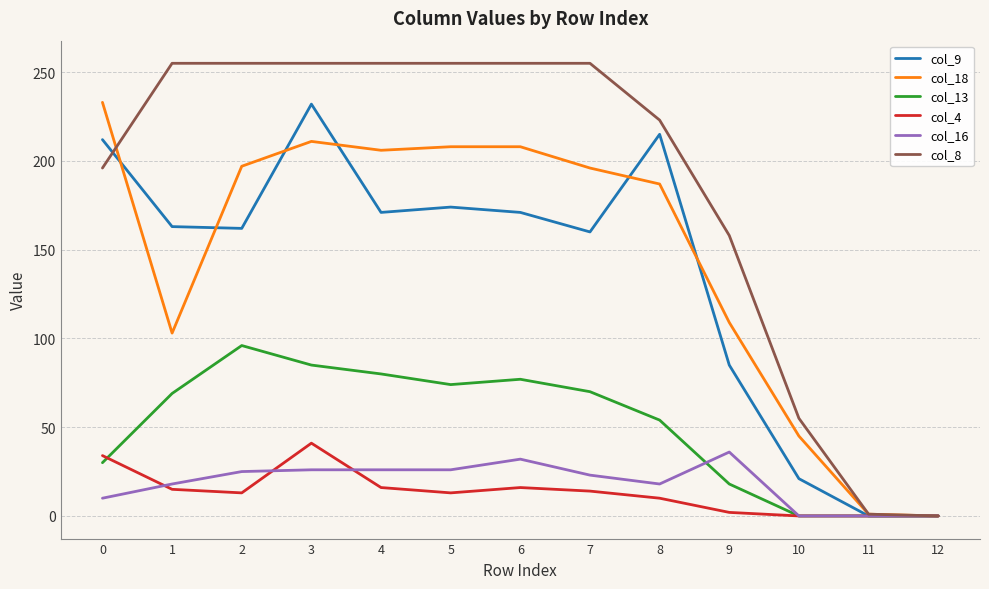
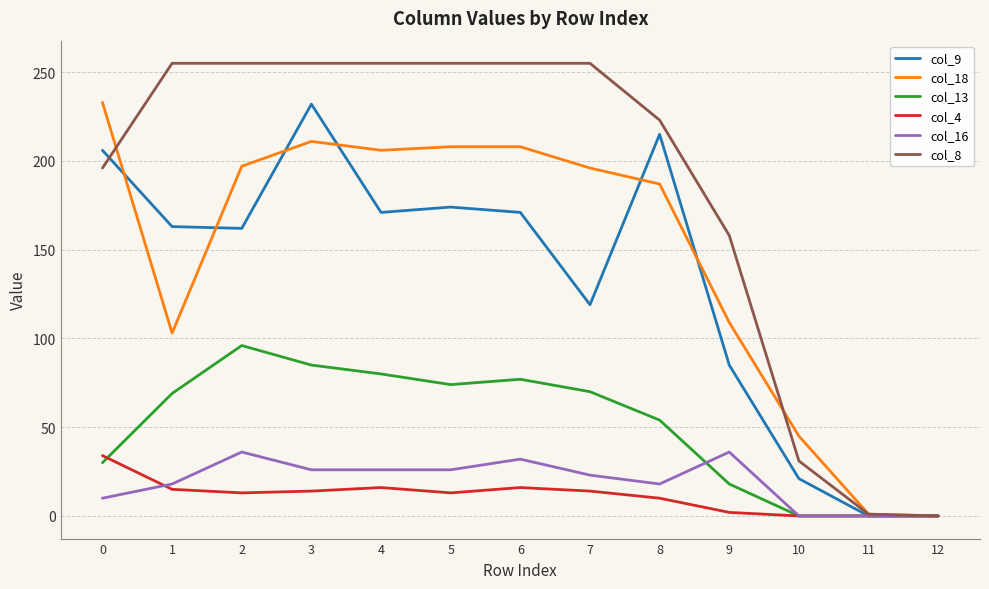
col_9, 0: 212 -> 206
col_16, 2: 25 -> 36
col_4, 3: 41 -> 14
col_9, 7: 160 -> 119
col_8, 10: 55 -> 31
